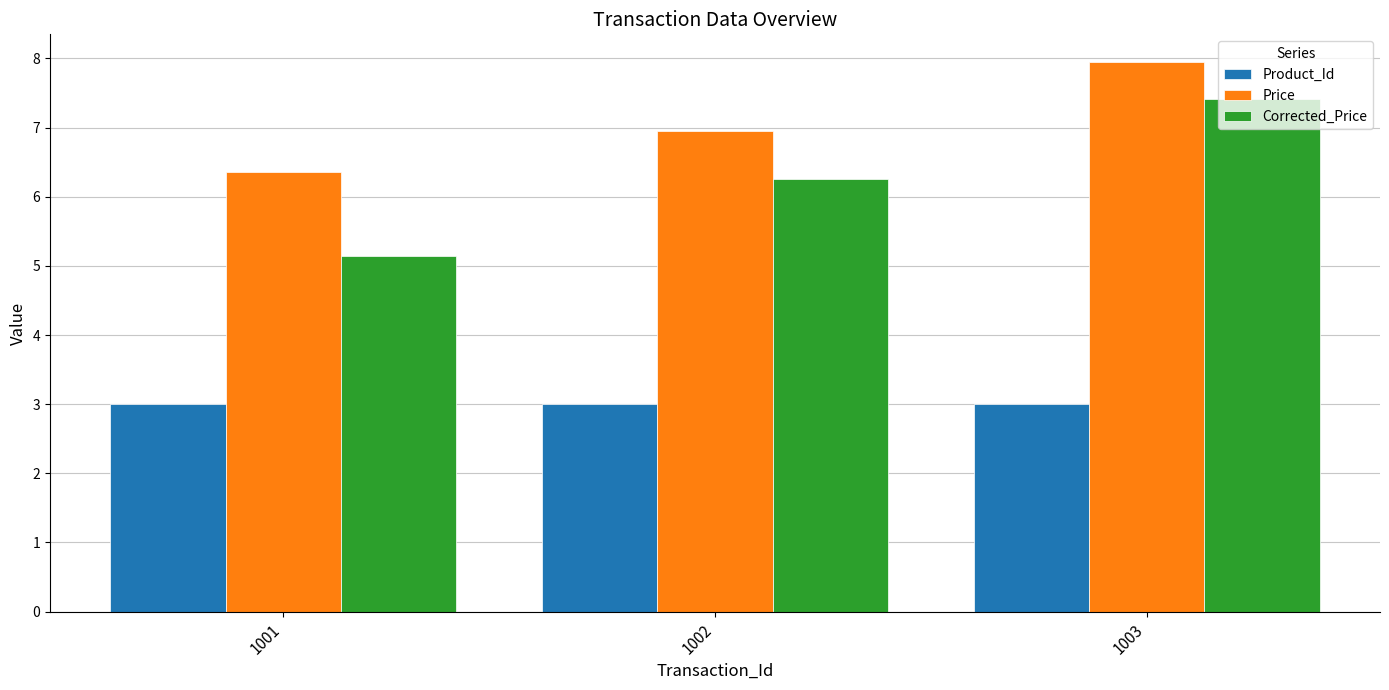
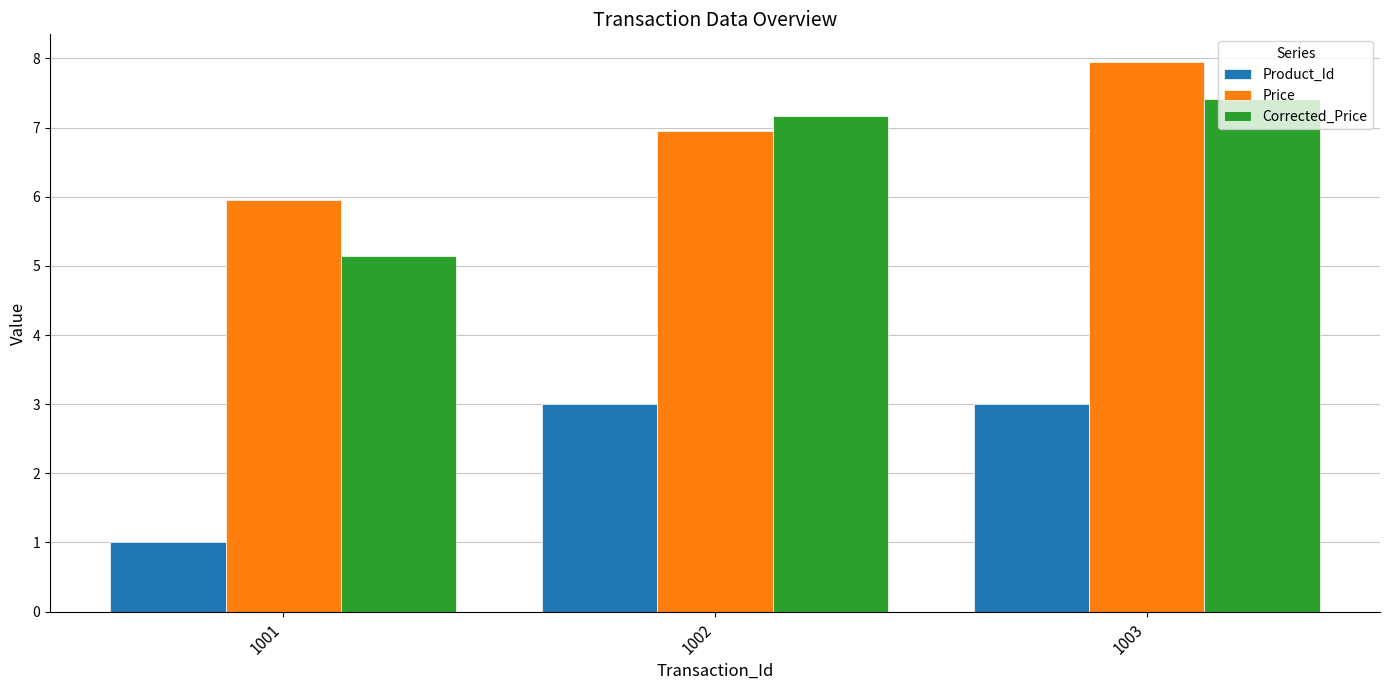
Product_Id, 1001: 3 -> 1
Price, 1001: 6.4 -> 6.0
Corrected_Price, 1002: 6.3 -> 7.2
